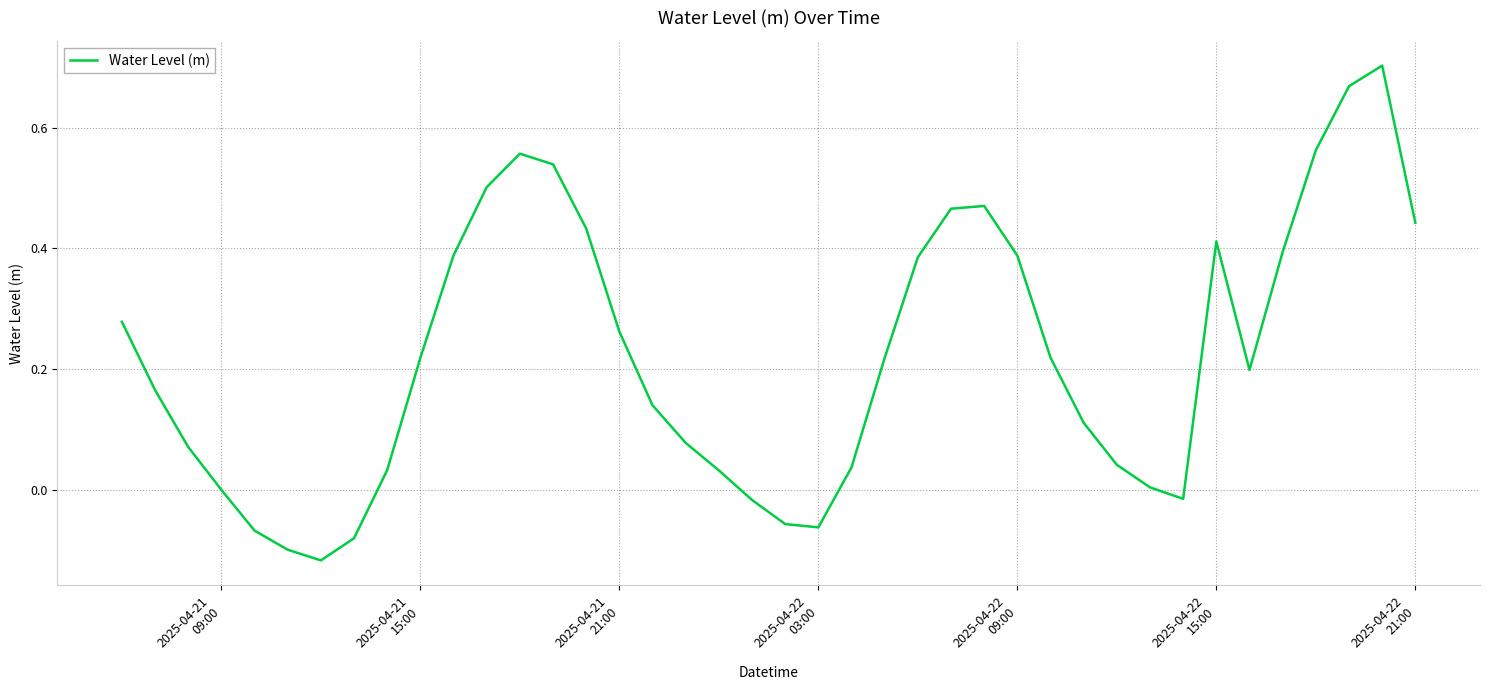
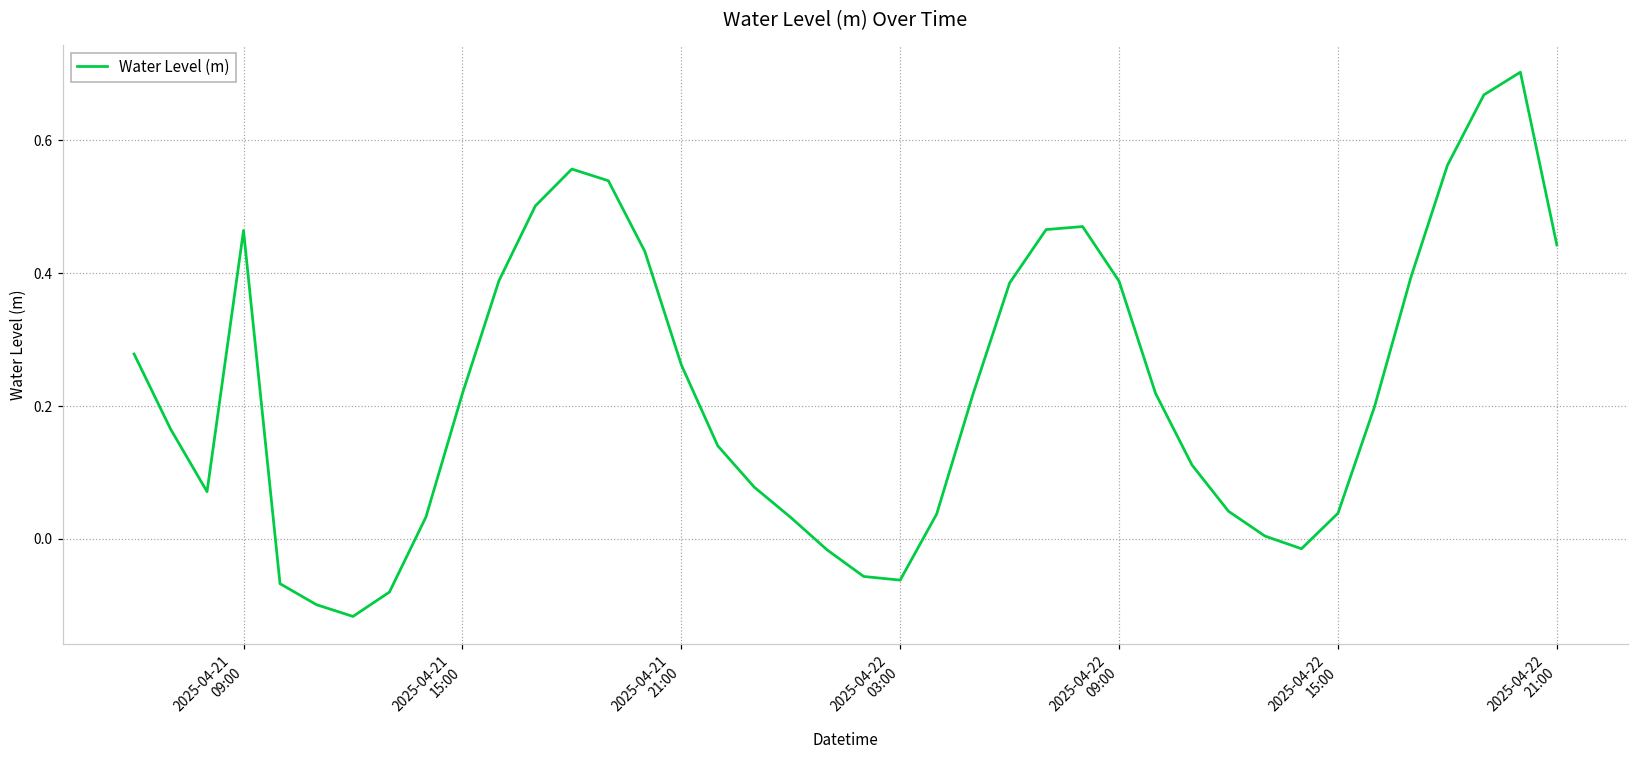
2025-04-21 09:00: 0.00 -> 0.46
2025-04-22 15:00: 0.41 -> 0.04
